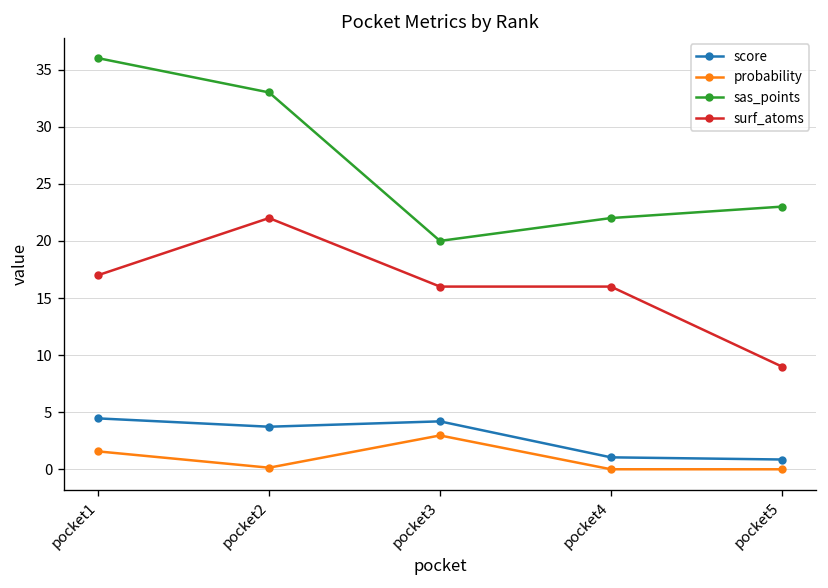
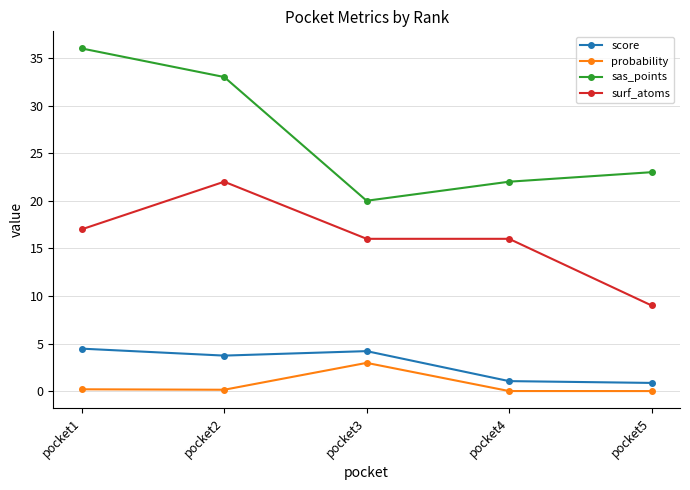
probability, pocket1: 2 -> 0
